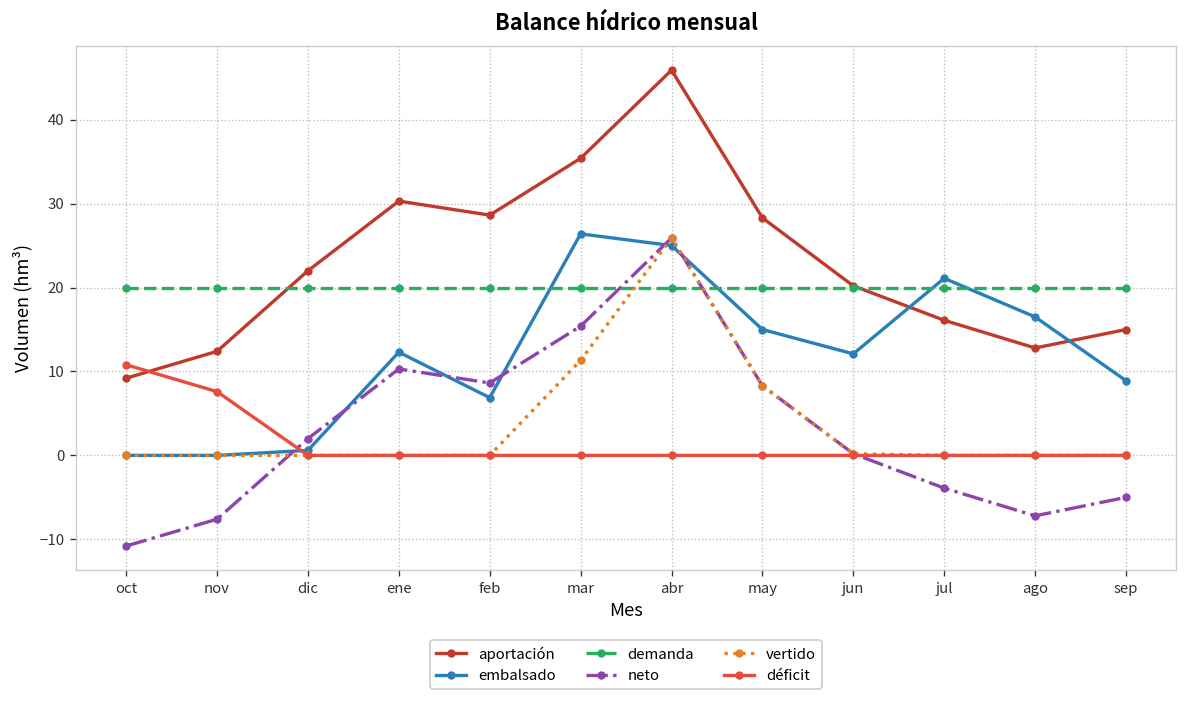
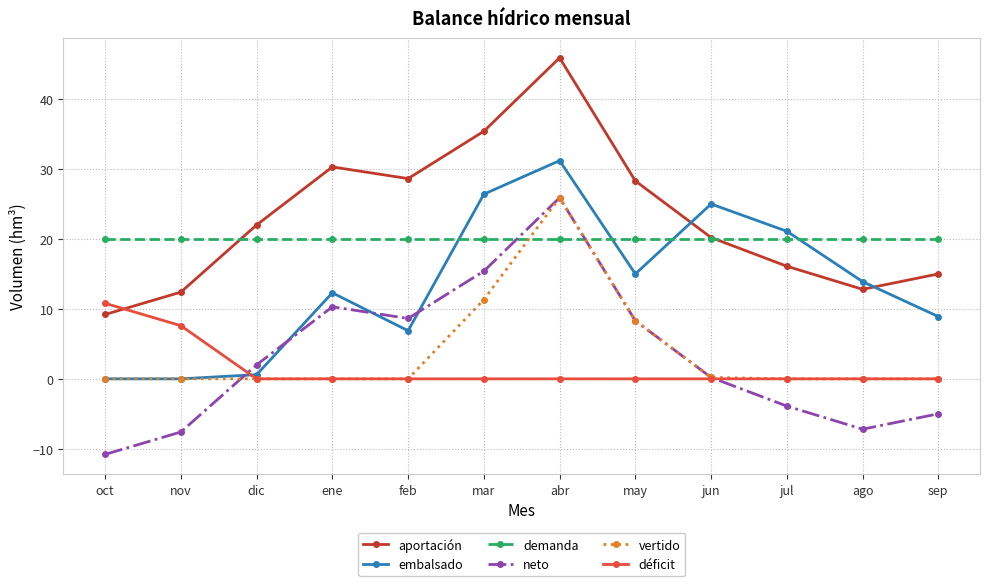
embalsado, abr: 25 -> 31
embalsado, jun: 12 -> 25
embalsado, ago: 17 -> 14
